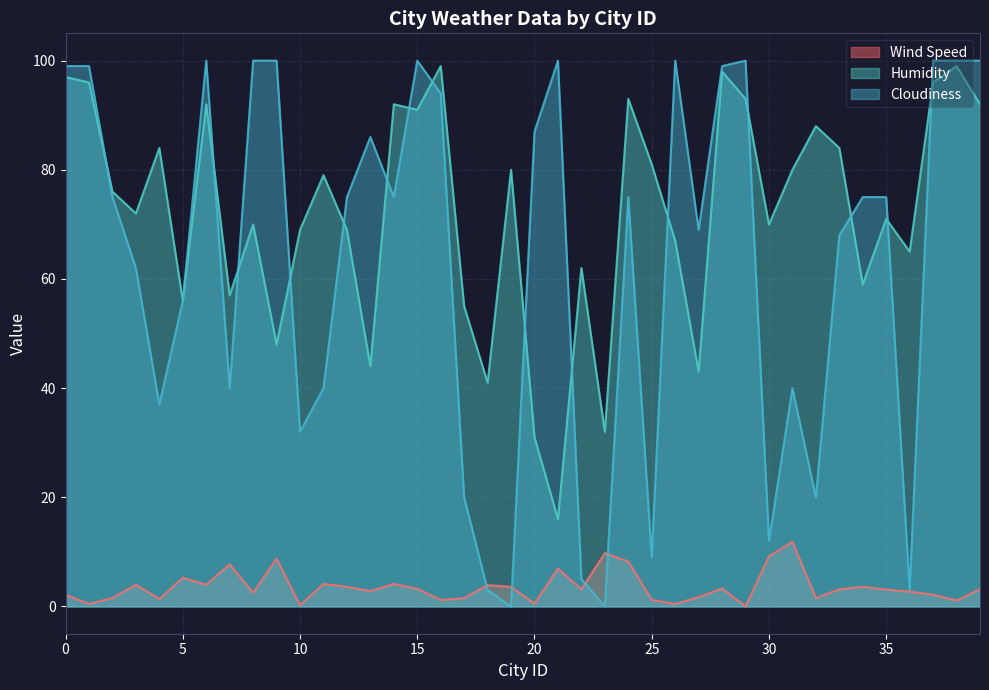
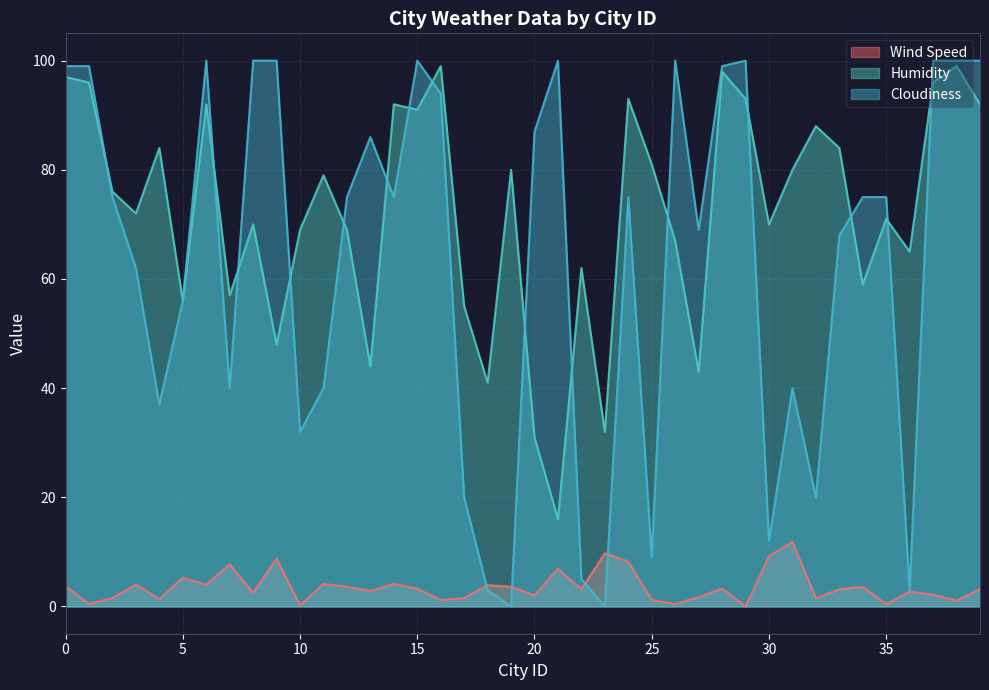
Wind Speed, 0: 2 -> 4
Wind Speed, 20: 1 -> 2
Wind Speed, 35: 3 -> 0
